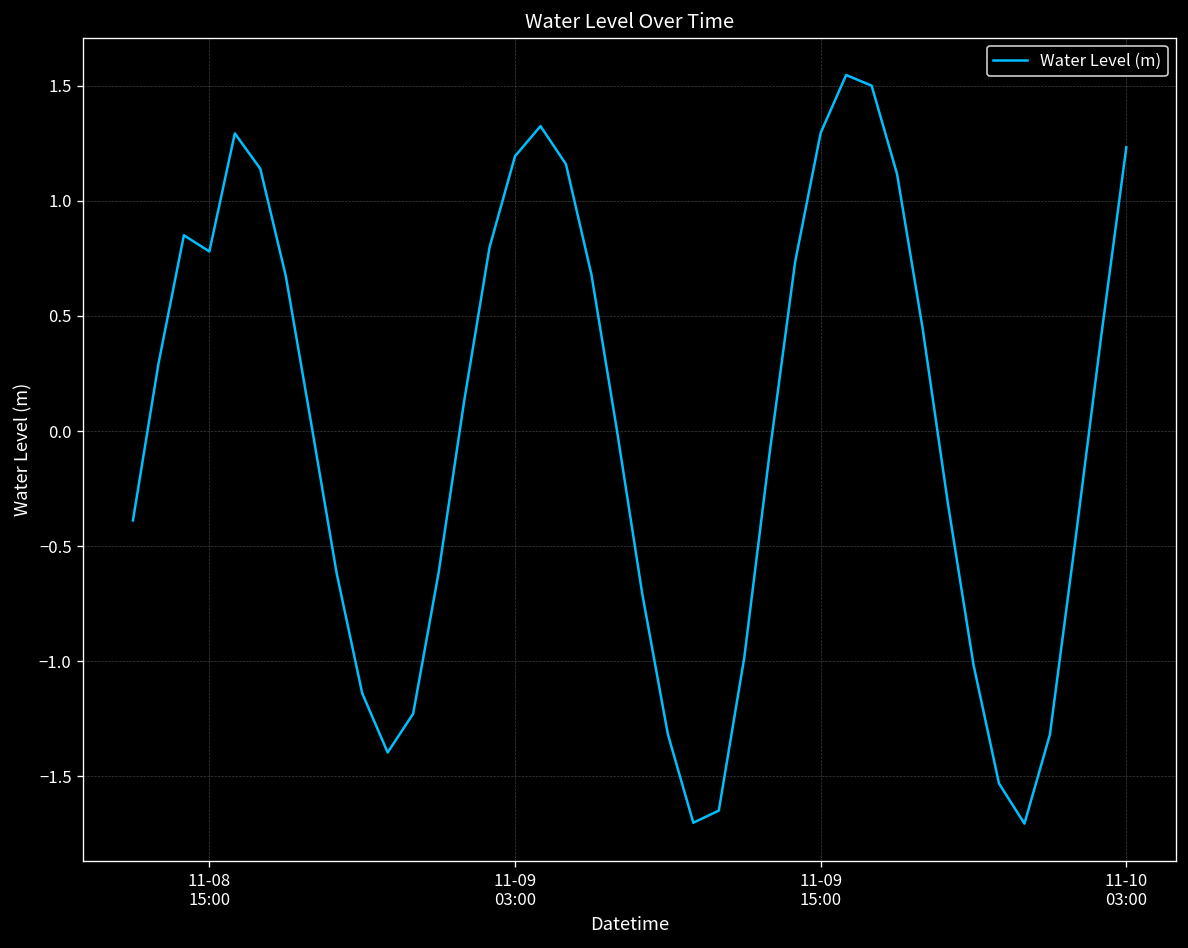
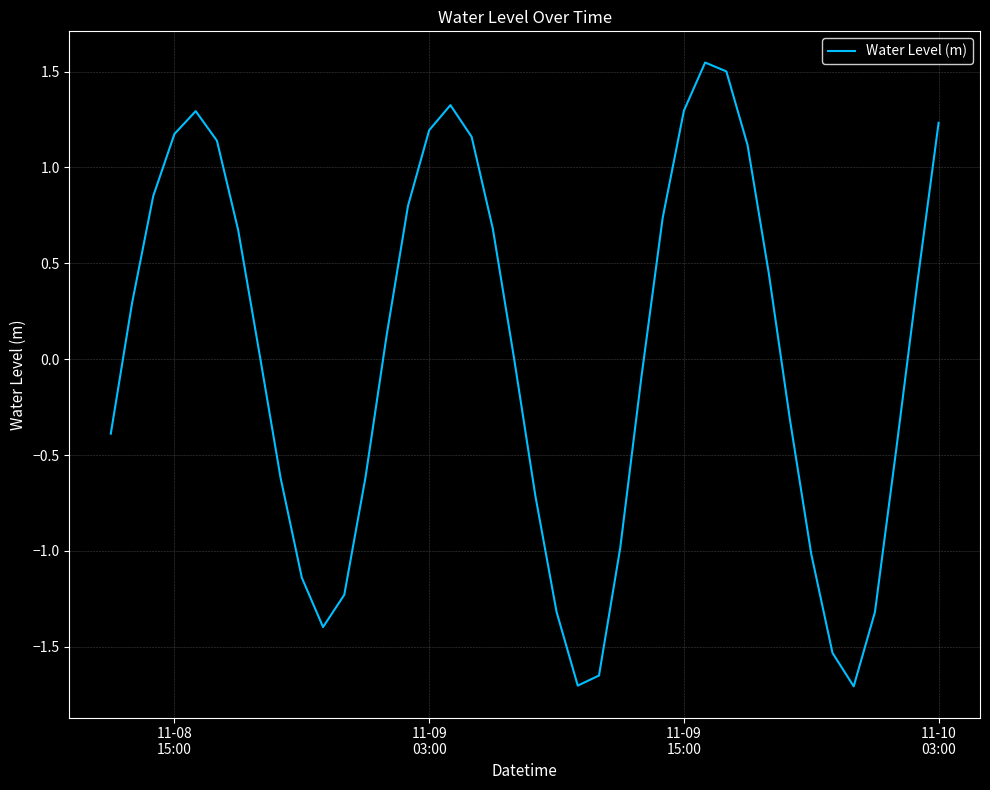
11-08 15:00: 0.78 -> 1.17
